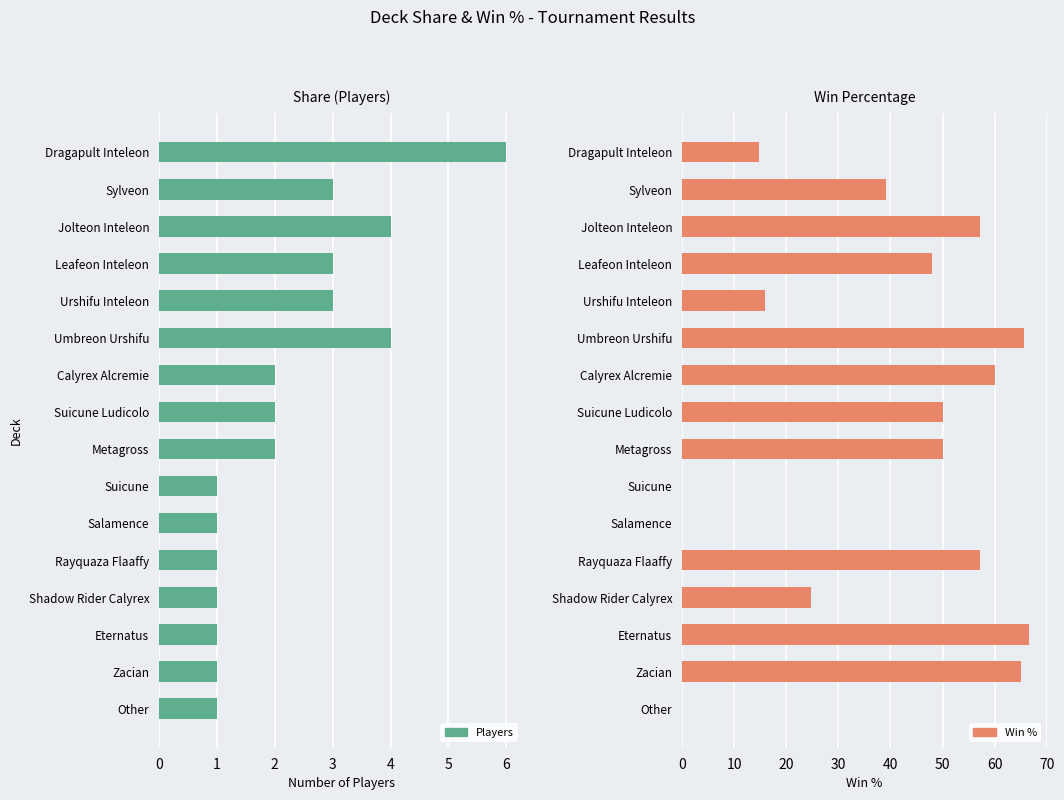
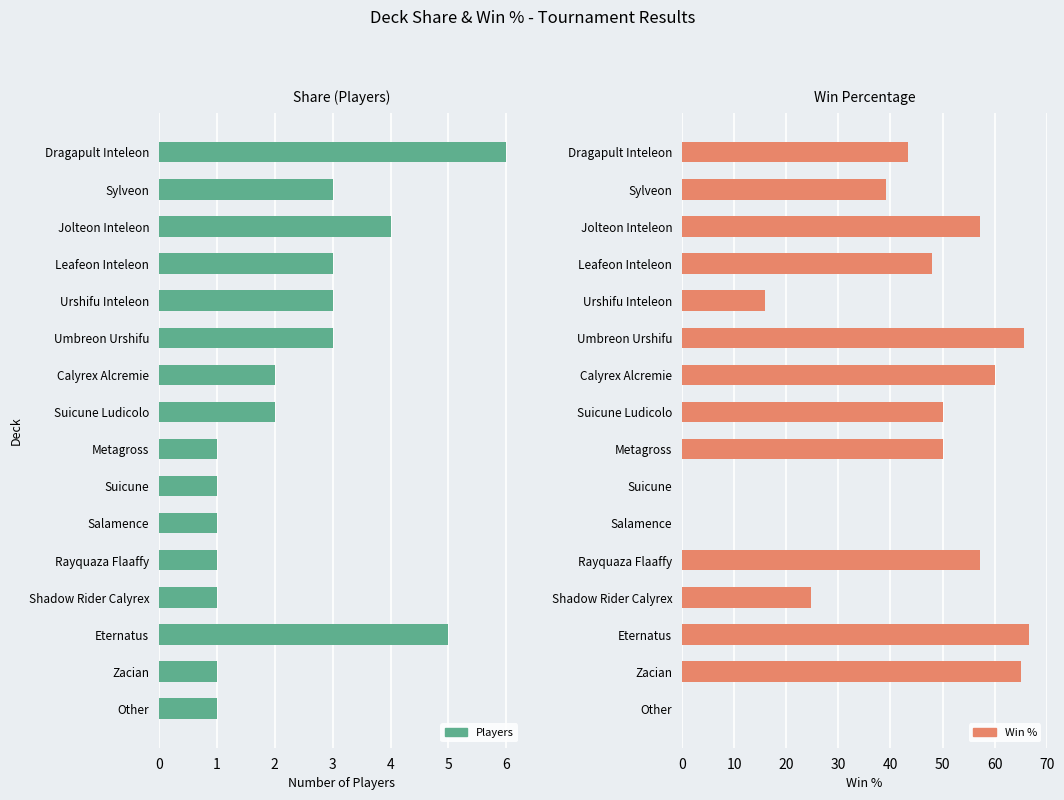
Share (Players), Umbreon Urshifu: 4 -> 3
Share (Players), Metagross: 2 -> 1
Share (Players), Eternatus: 1 -> 5
Win Percentage, Dragapult Inteleon: 15 -> 43
